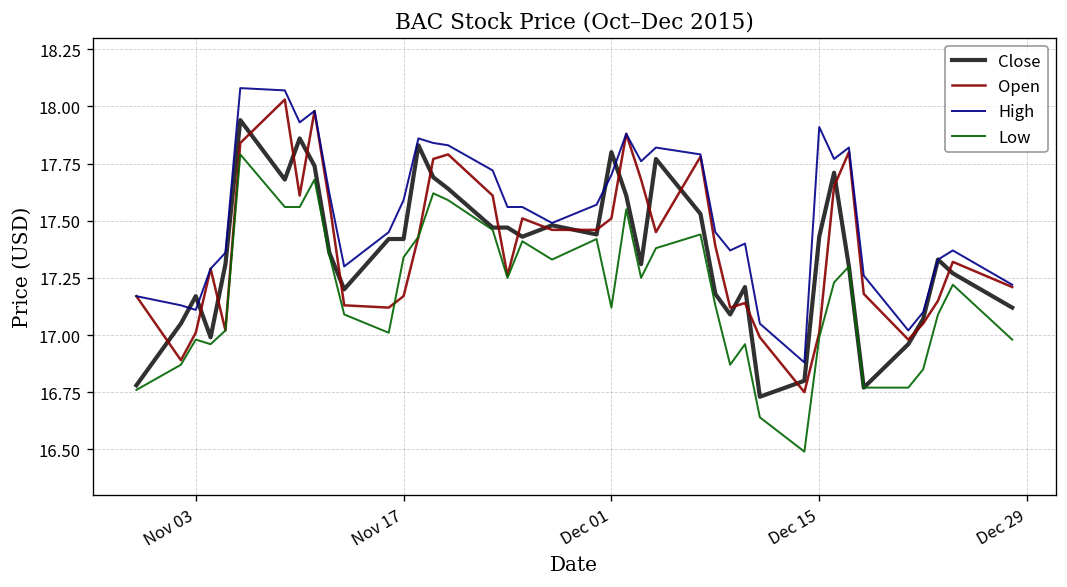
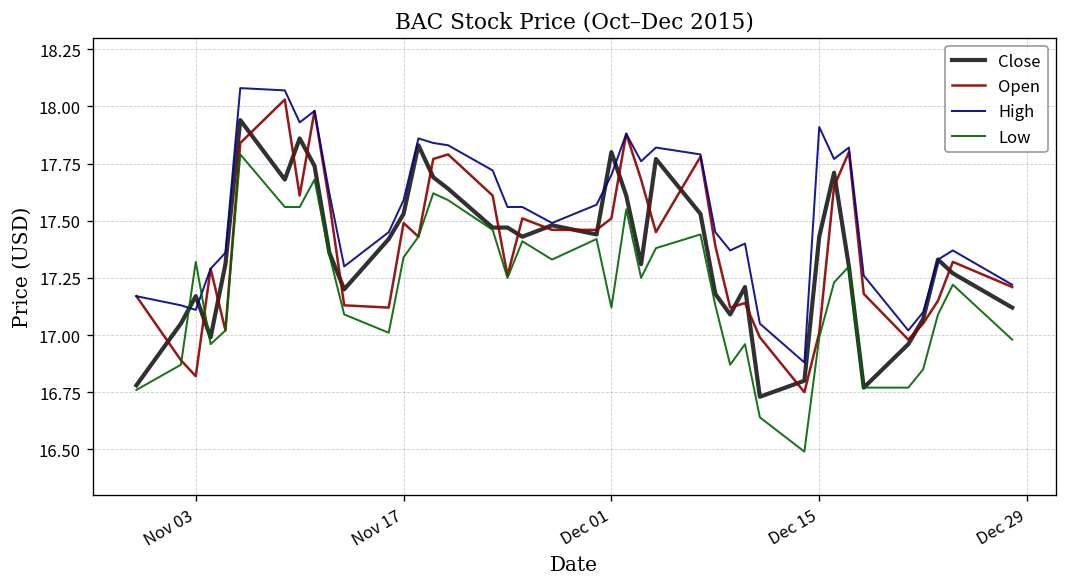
Open, Nov 03: 17.01 -> 16.82
Low, Nov 03: 16.98 -> 17.32
Close, Nov 17: 17.42 -> 17.53
Open, Nov 17: 17.17 -> 17.49
